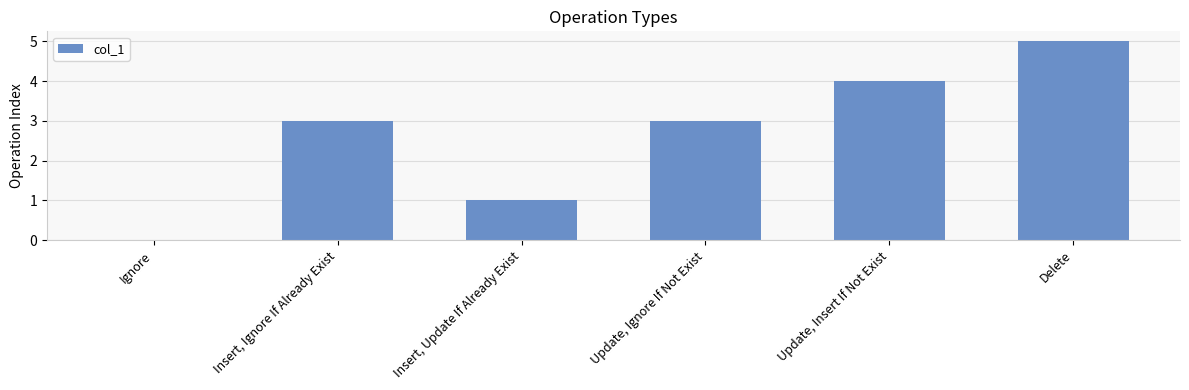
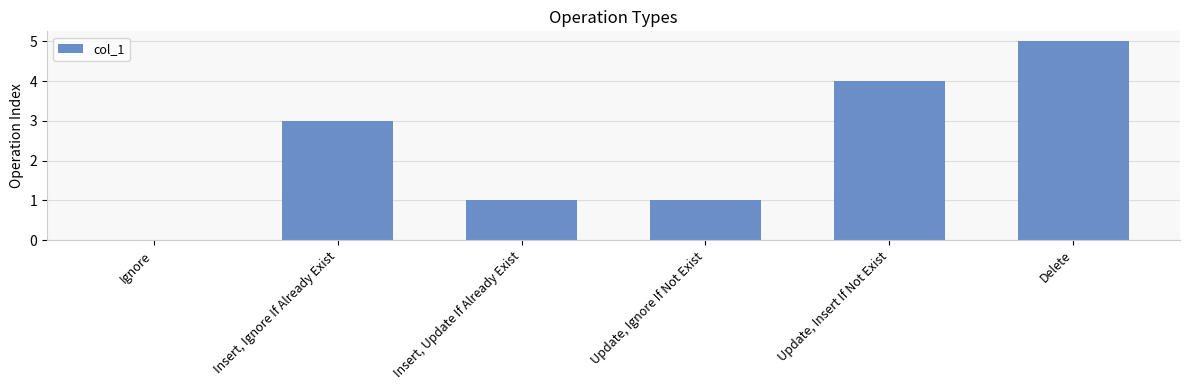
Update, Ignore If Not Exist: 3 -> 1
